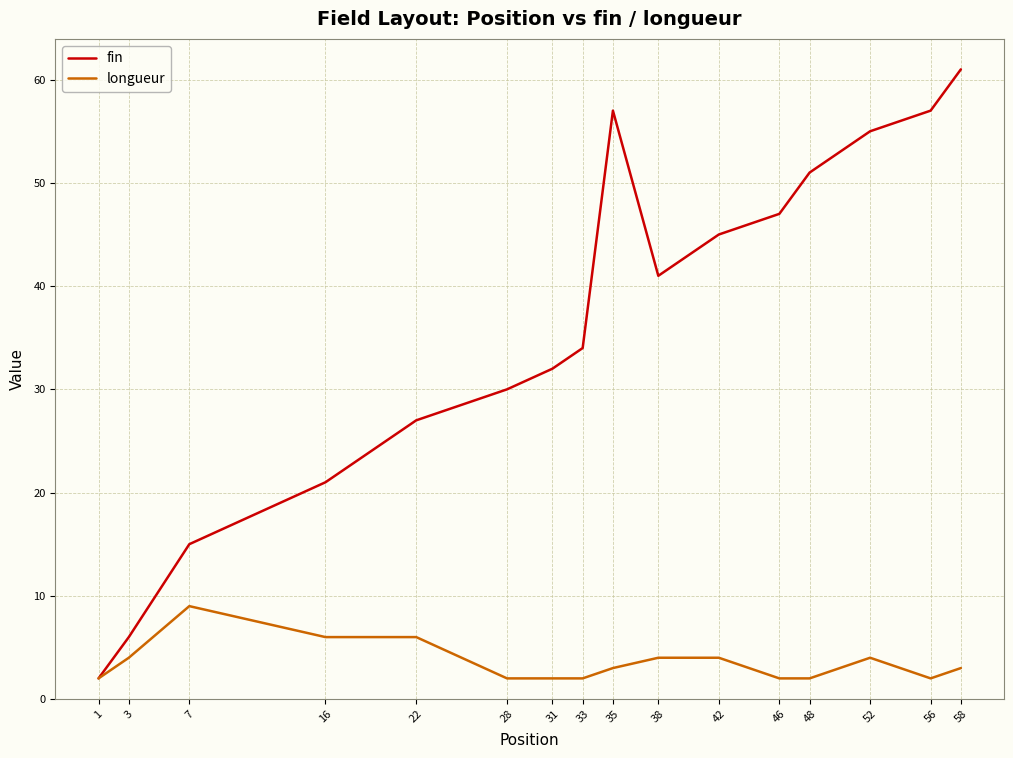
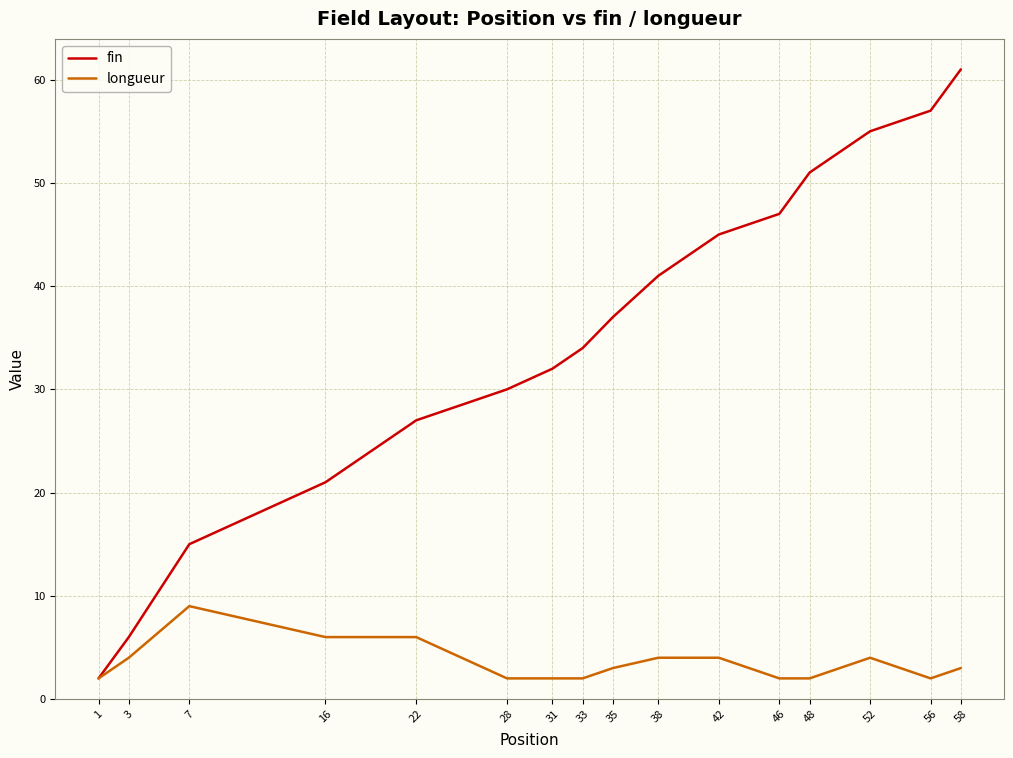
fin, 35: 57 -> 37
